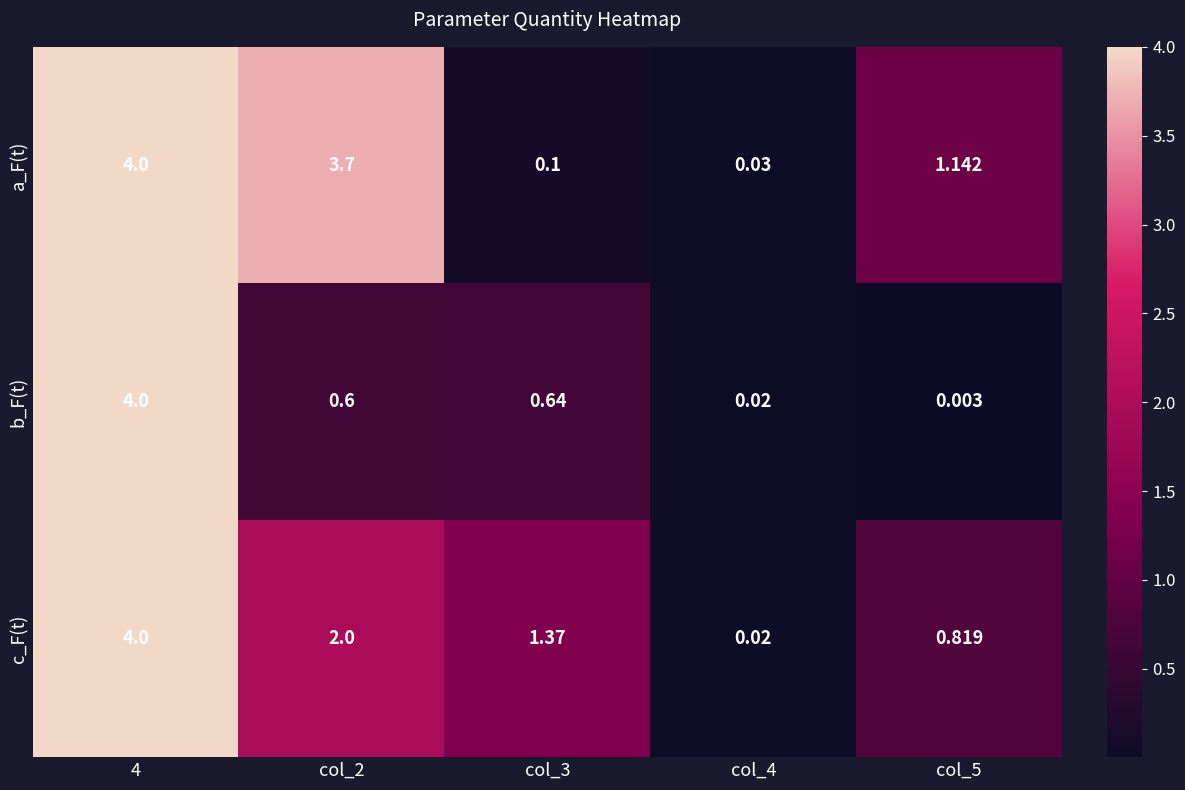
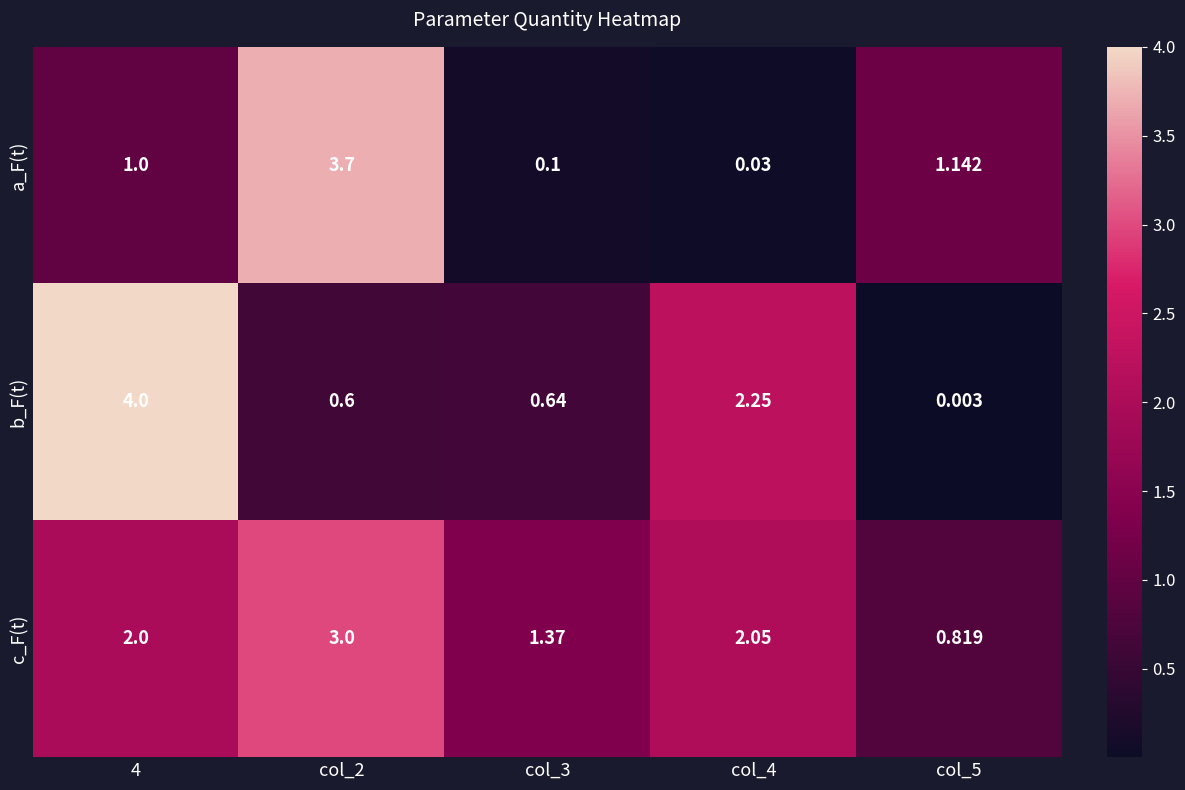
a_F(t), 4: 4.0 -> 1.0
b_F(t), col_4: 0.02 -> 2.25
c_F(t), 4: 4.0 -> 2.0
c_F(t), col_2: 2.0 -> 3.0
c_F(t), col_4: 0.02 -> 2.05
